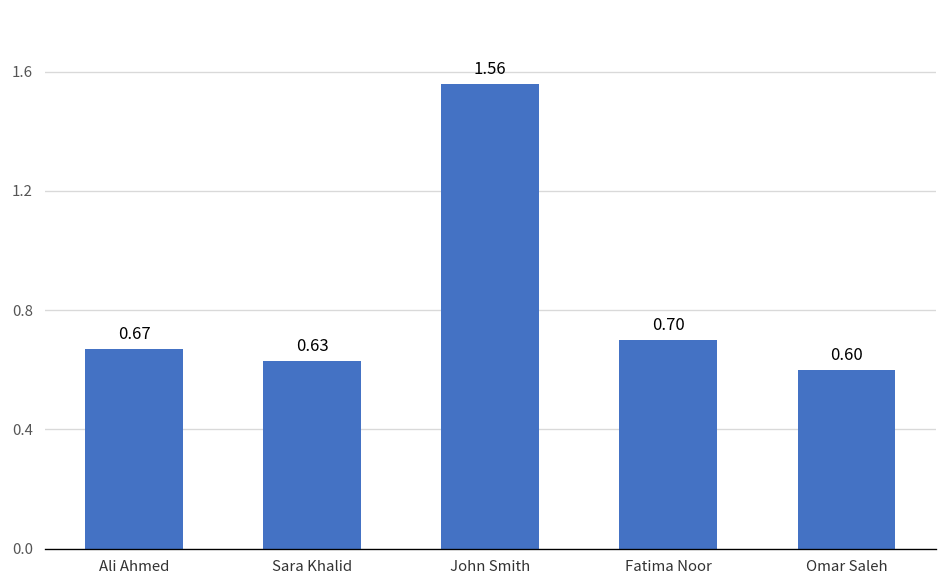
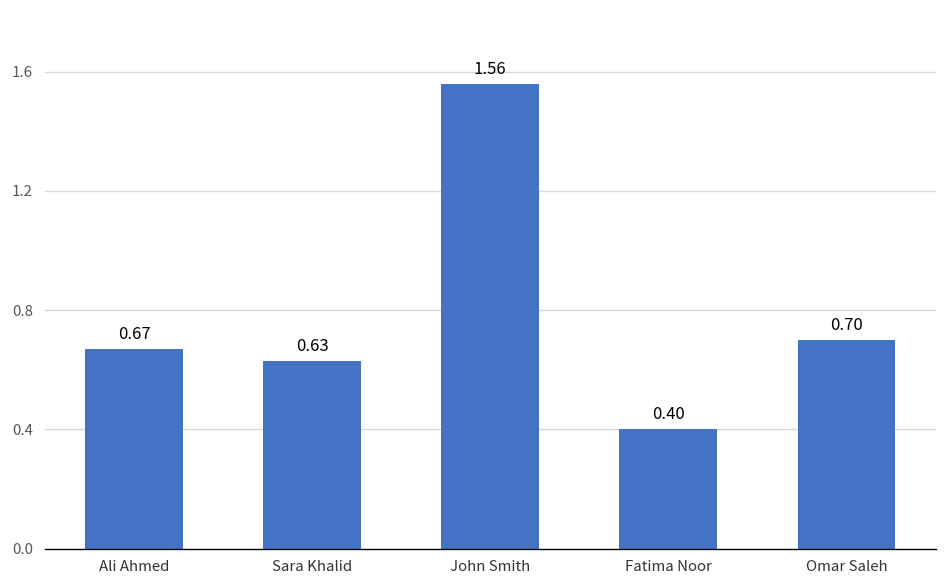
Fatima Noor: 0.70 -> 0.40
Omar Saleh: 0.60 -> 0.70
